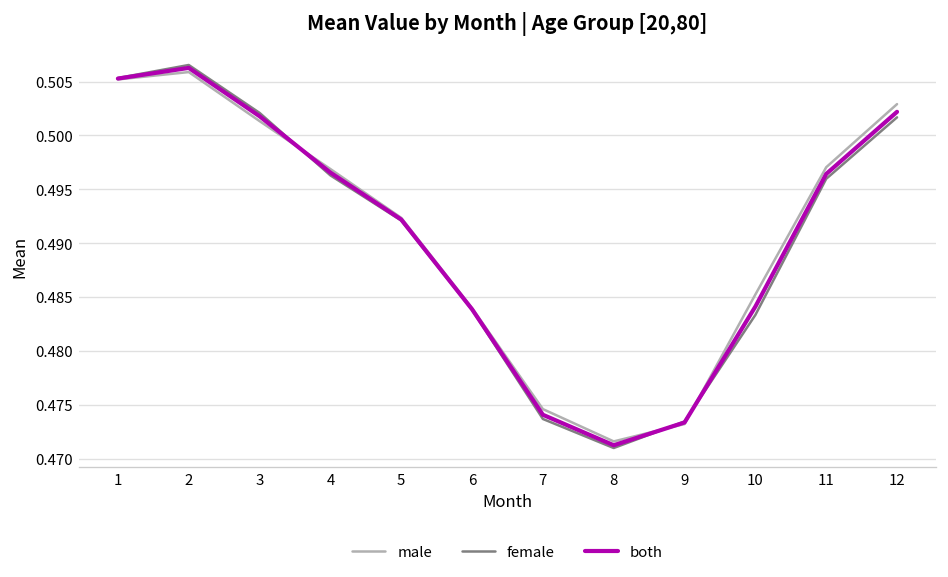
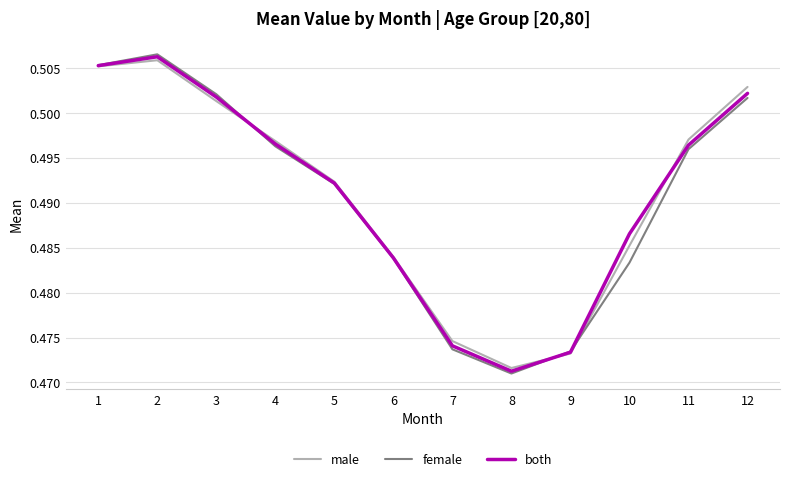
both, 10: 0.484 -> 0.487
